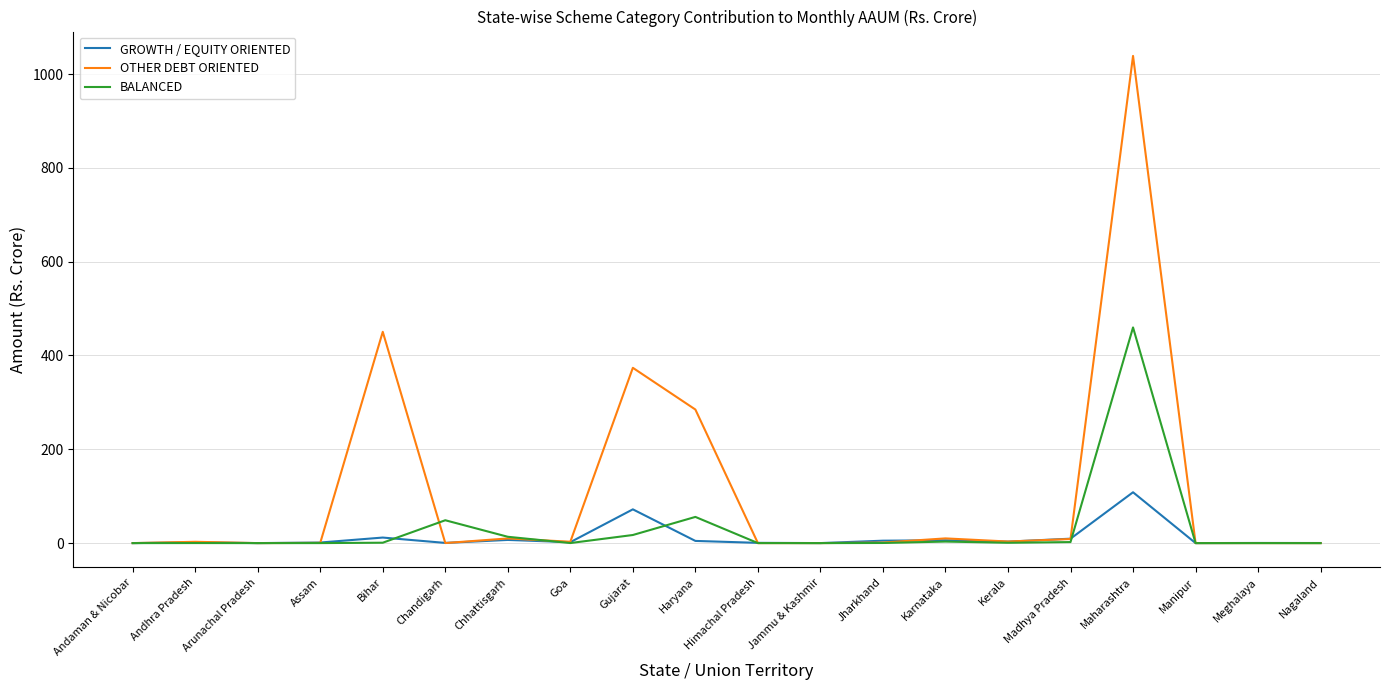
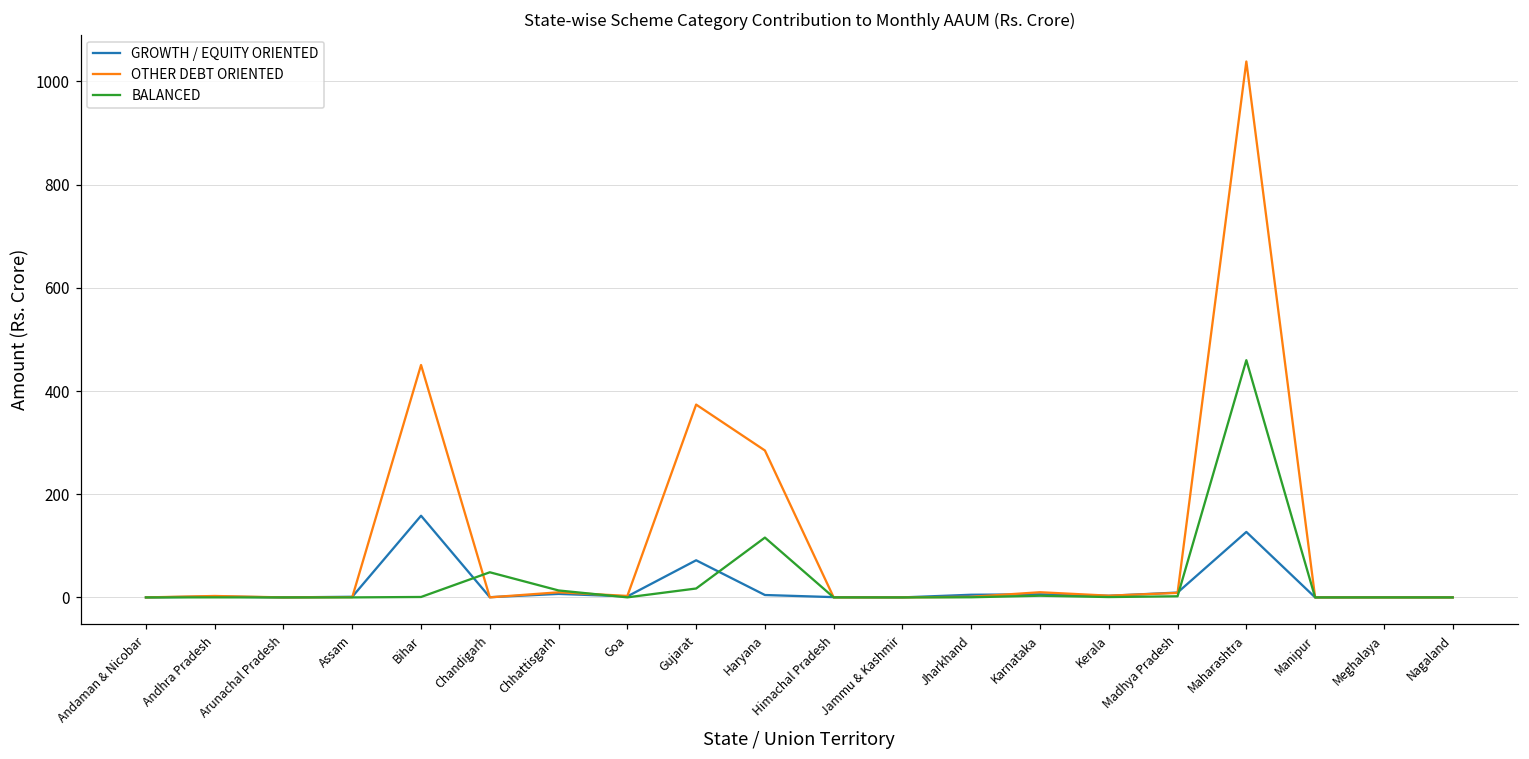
GROWTH / EQUITY ORIENTED, Bihar: 10 -> 160
BALANCED, Haryana: 60 -> 120
GROWTH / EQUITY ORIENTED, Maharashtra: 110 -> 130
